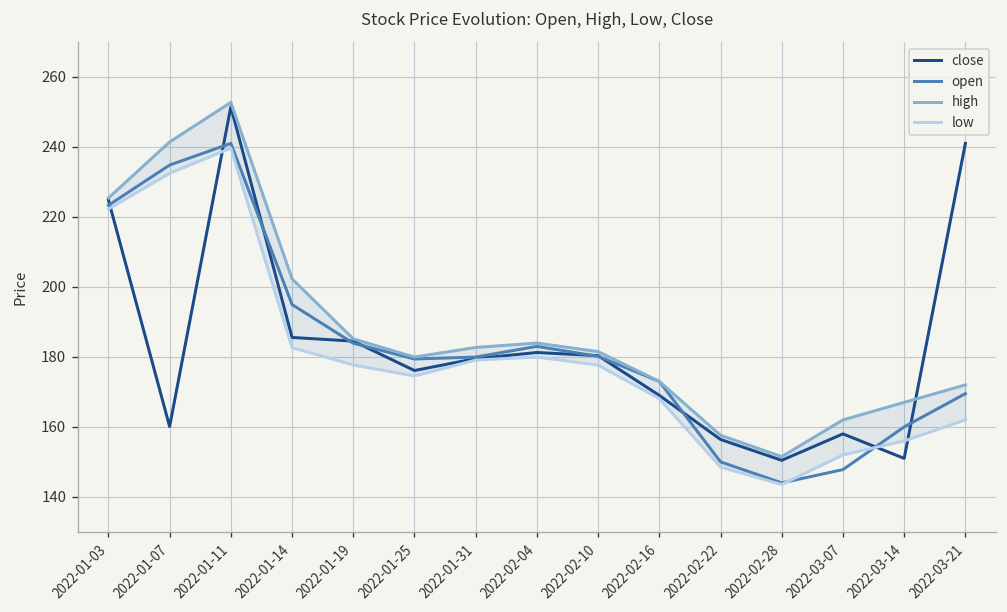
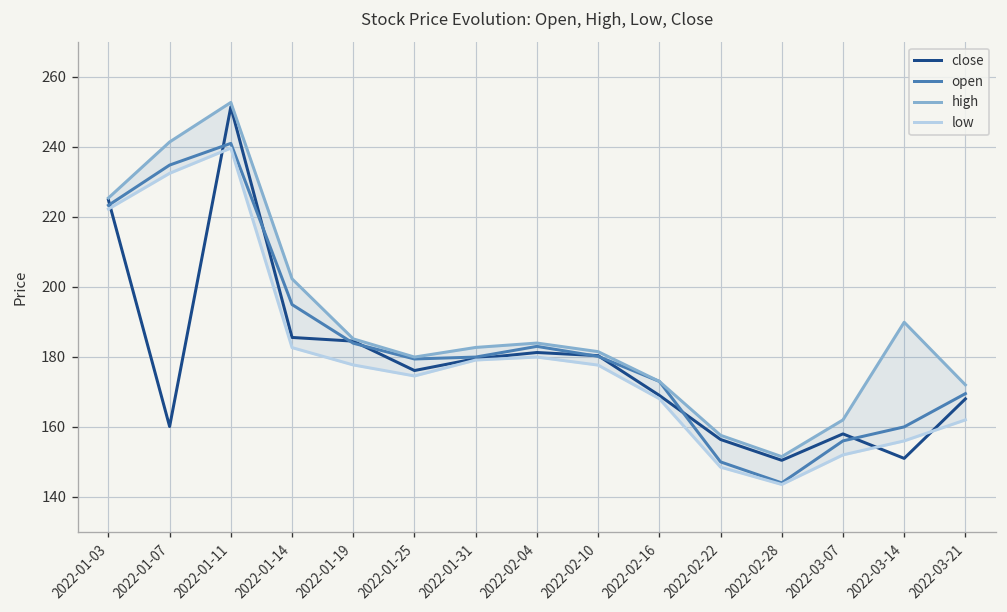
open, 2022-03-07: 148 -> 156
high, 2022-03-14: 167 -> 190
close, 2022-03-21: 241 -> 168
